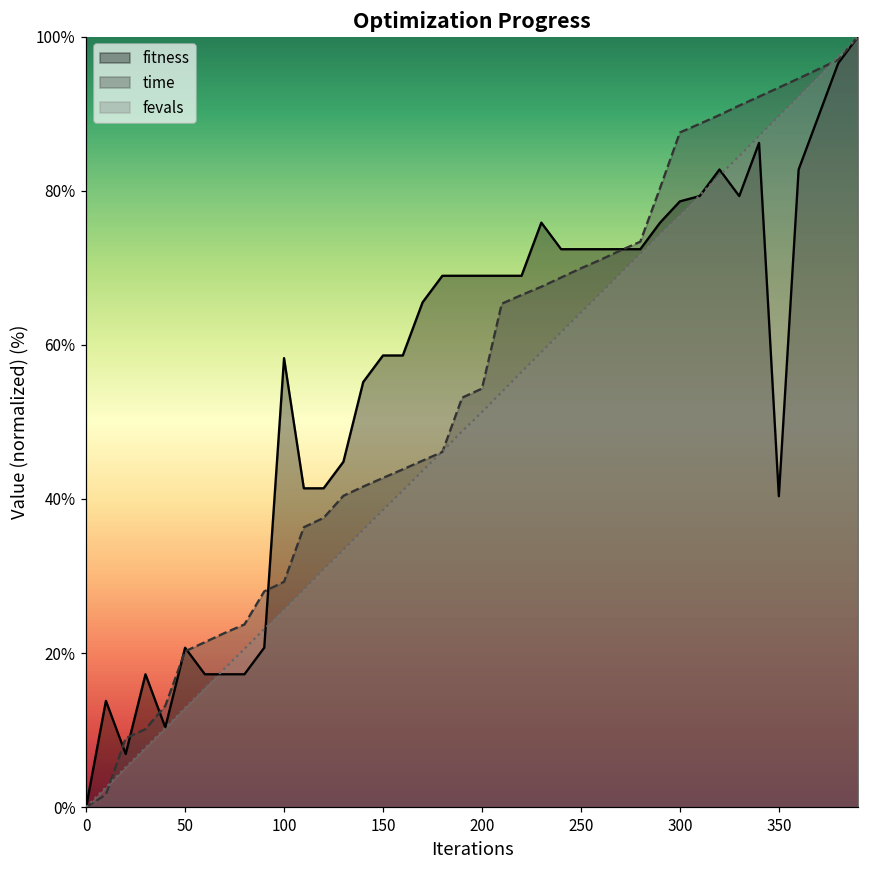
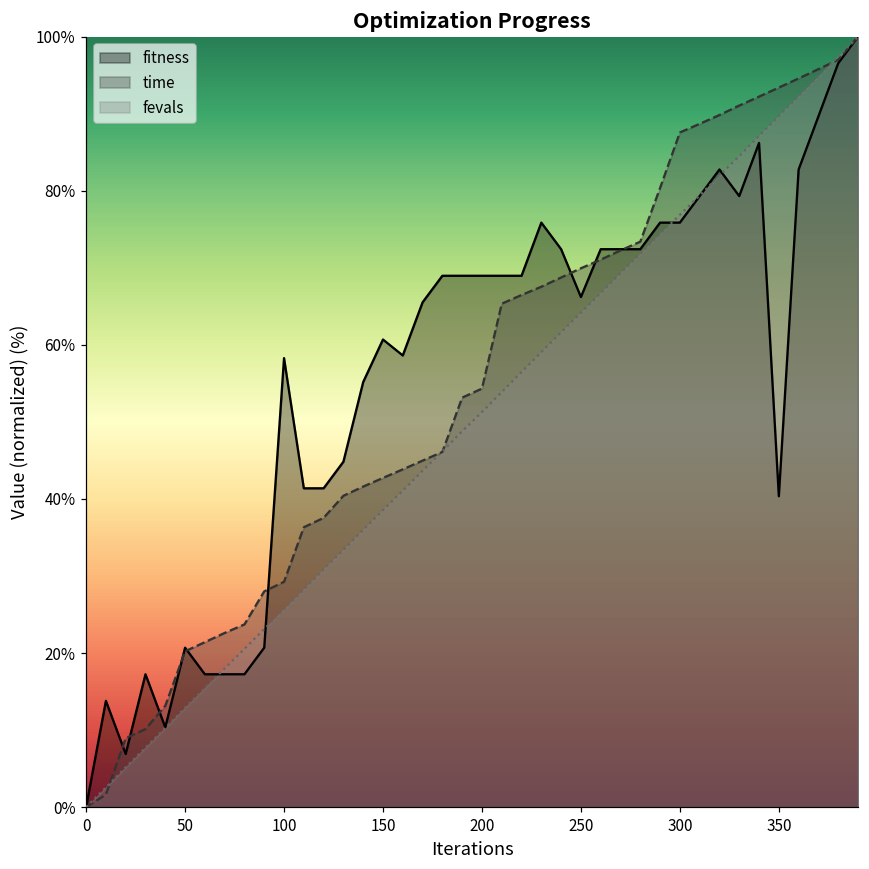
fitness, 150: 59% -> 61%
fitness, 250: 72% -> 66%
fitness, 300: 79% -> 76%
